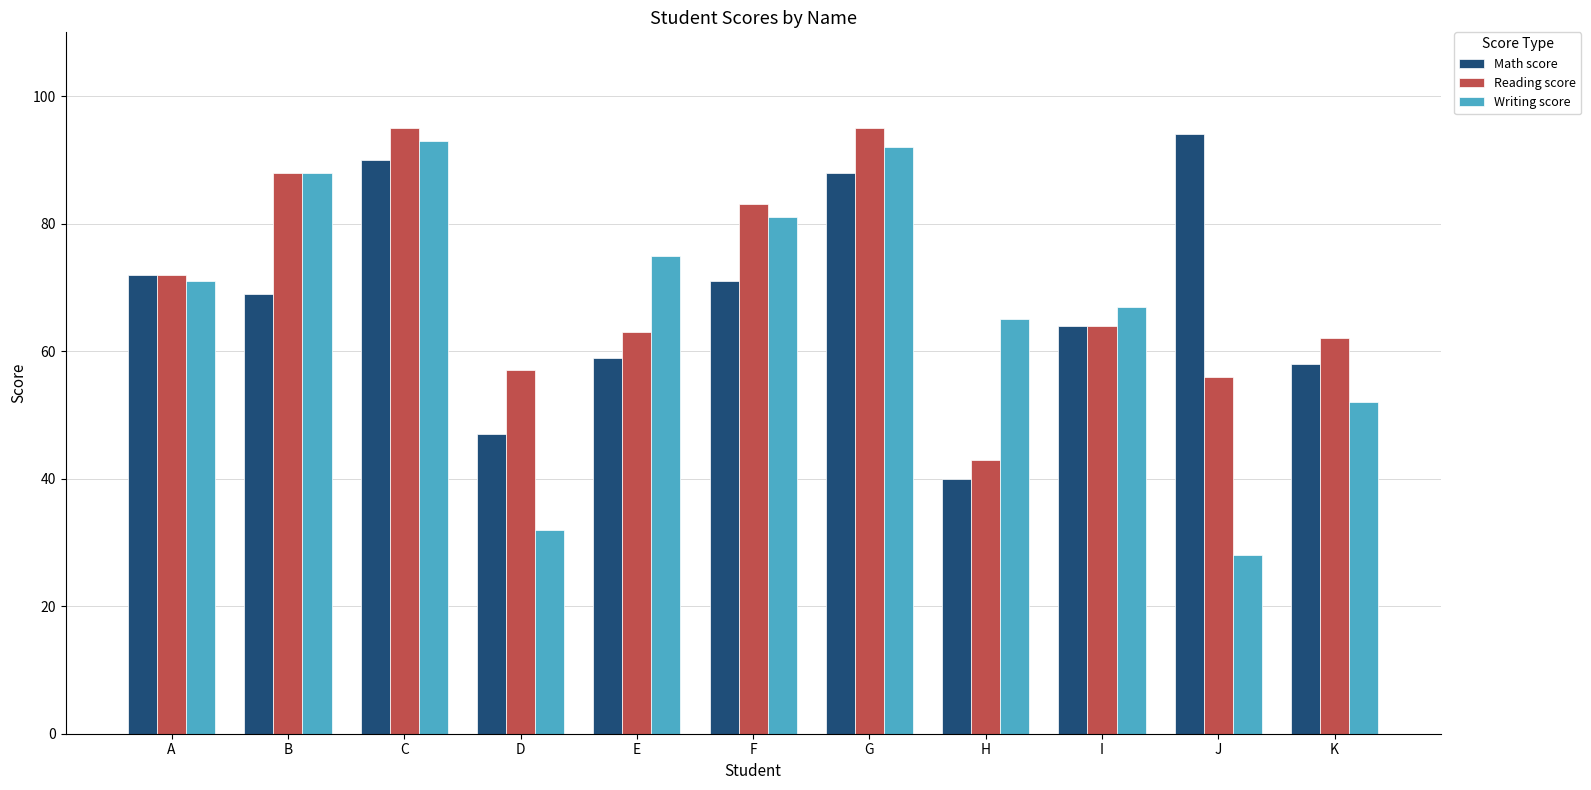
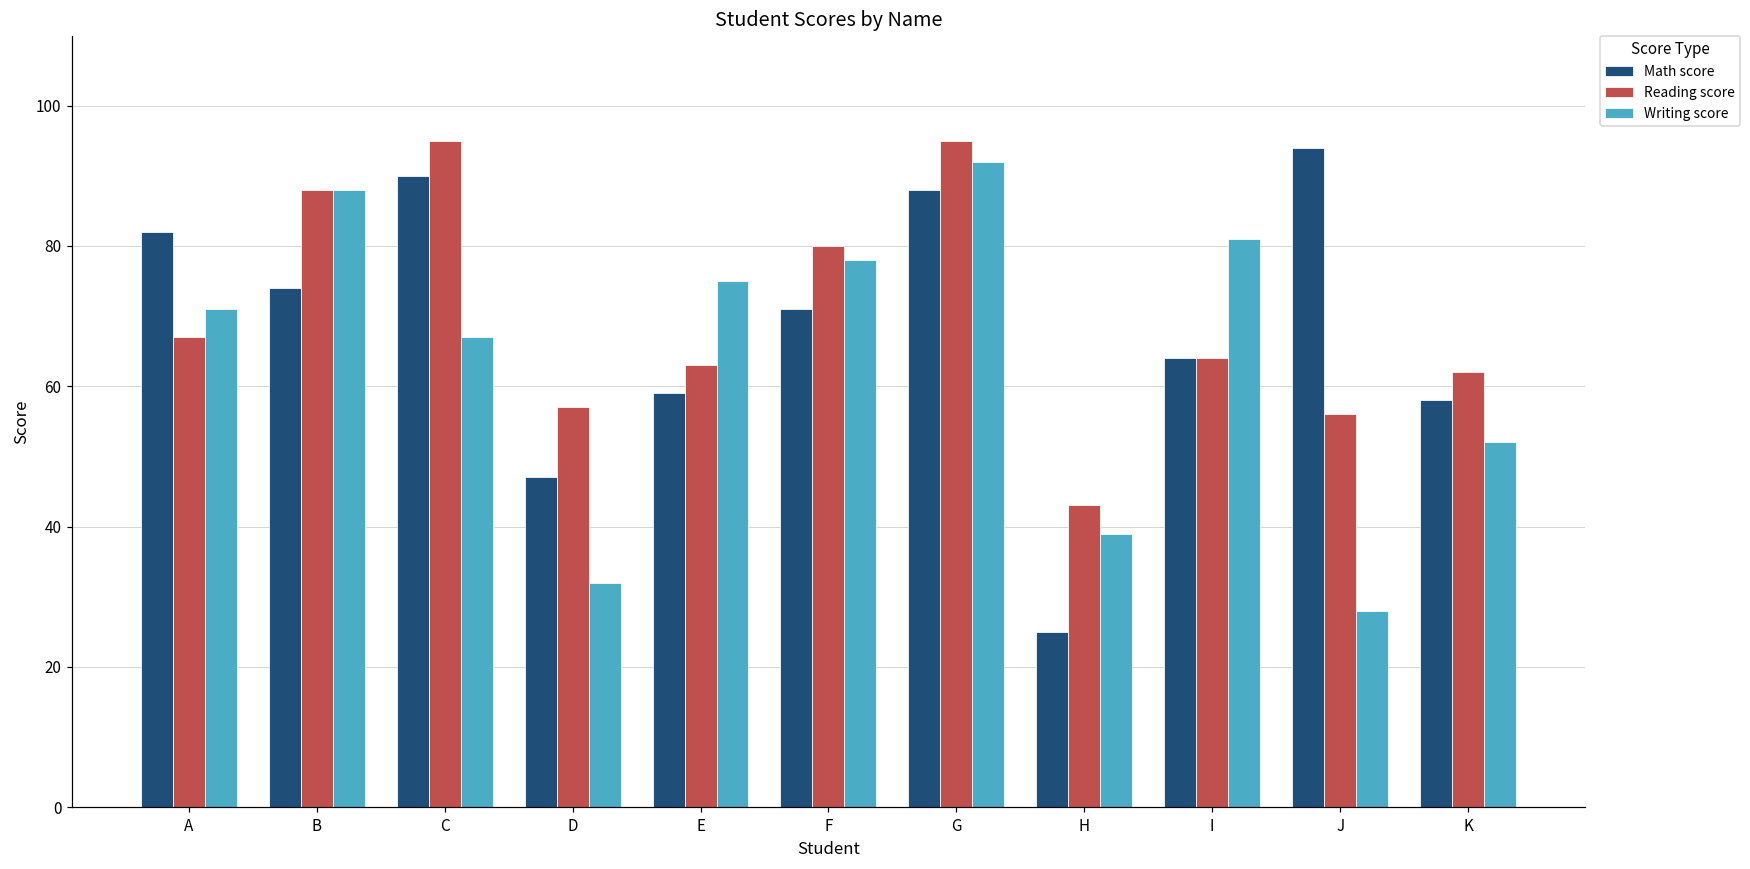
Math score, A: 72 -> 82
Reading score, A: 72 -> 67
Math score, B: 69 -> 74
Writing score, C: 93 -> 67
Reading score, F: 83 -> 80
Writing score, F: 81 -> 78
Math score, H: 40 -> 25
Writing score, H: 65 -> 39
Writing score, I: 67 -> 81
